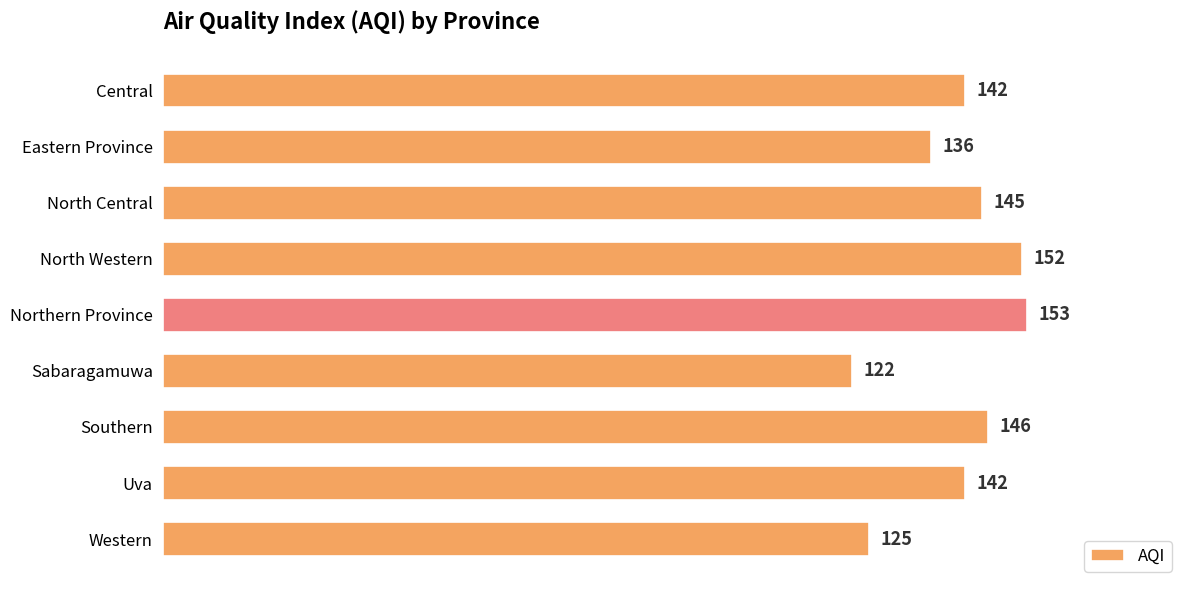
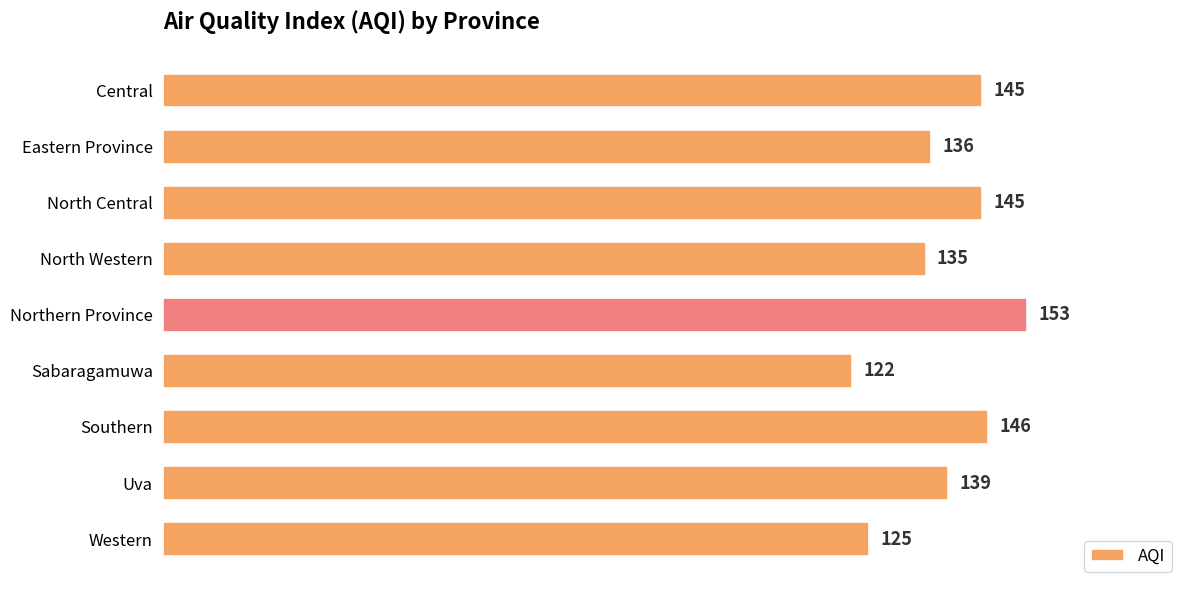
Central: 142 -> 145
North Western: 152 -> 135
Uva: 142 -> 139
